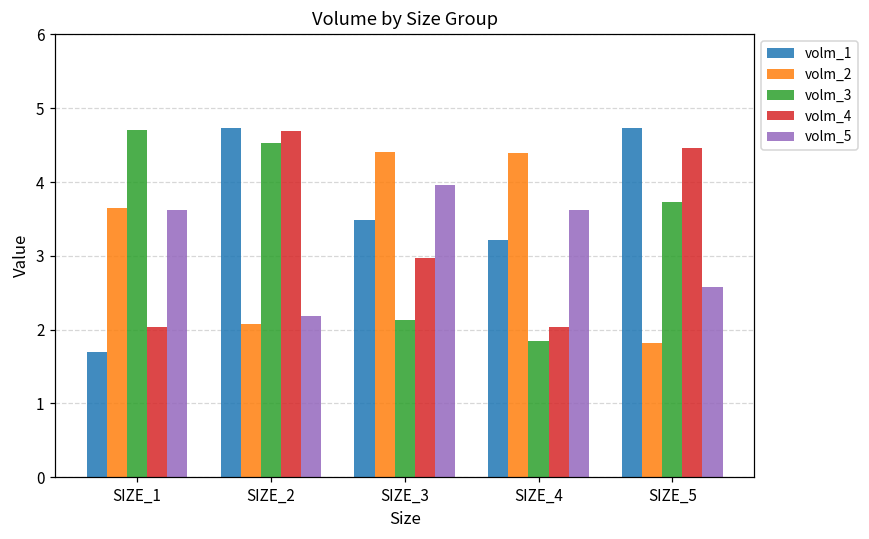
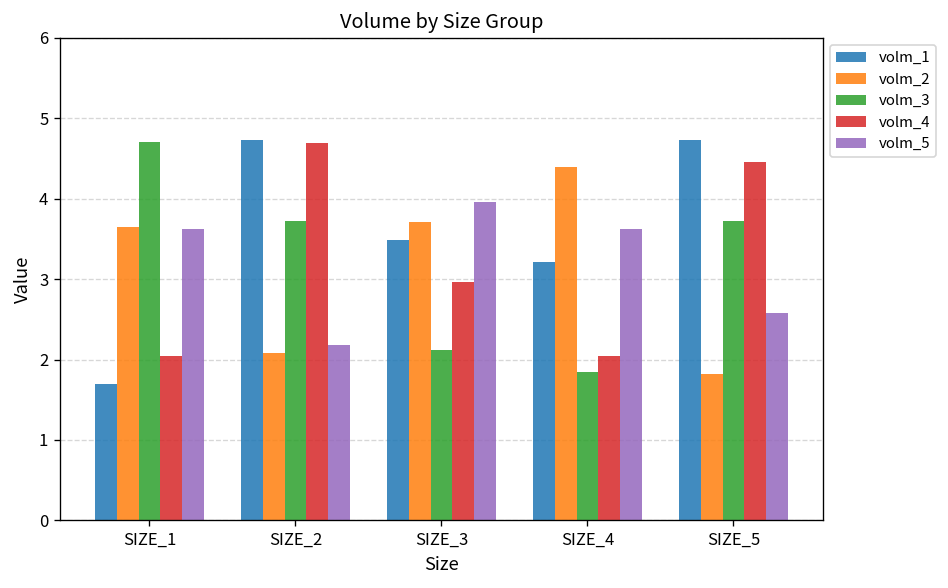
volm_3, SIZE_2: 4.5 -> 3.7
volm_2, SIZE_3: 4.4 -> 3.7
